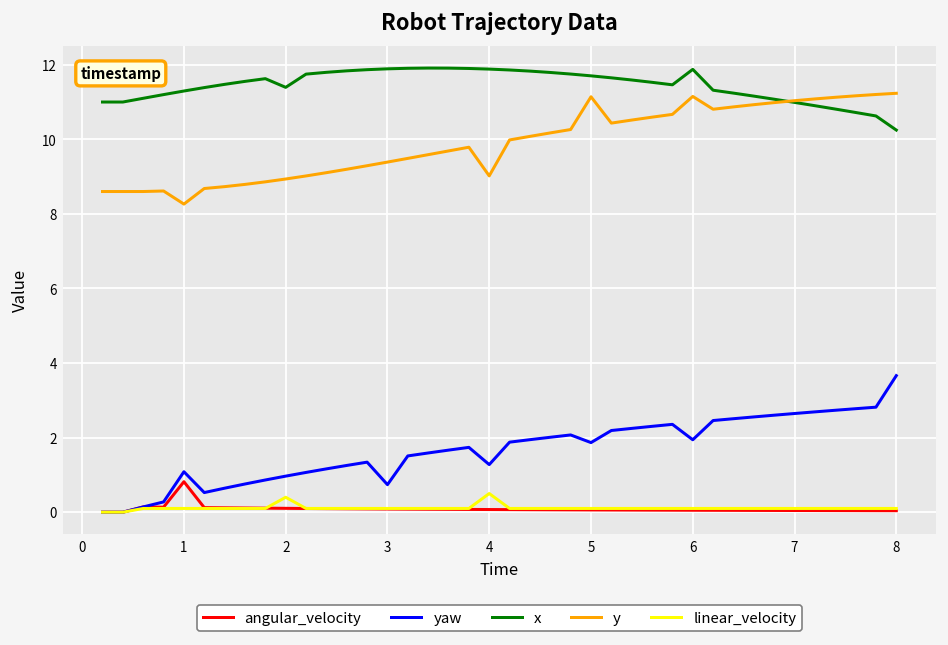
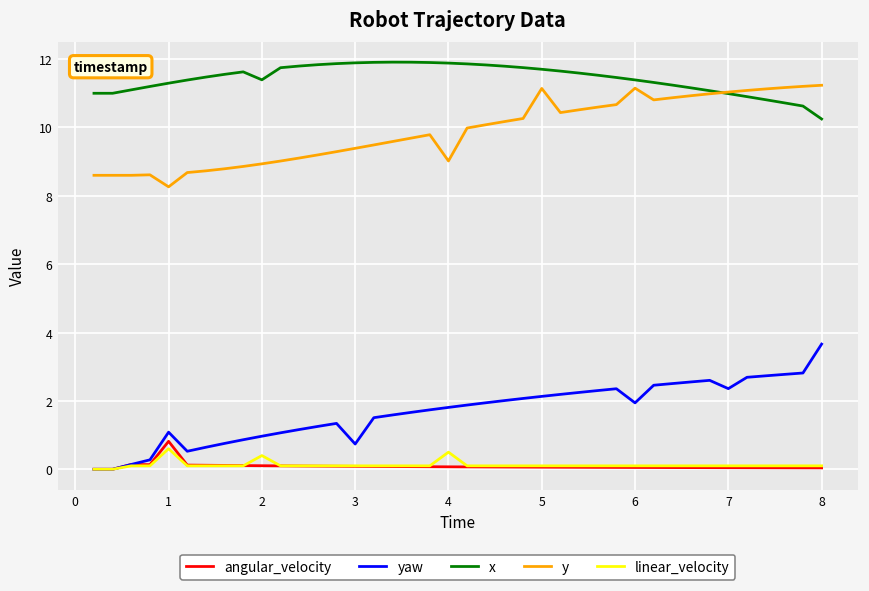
linear_velocity, 1: 0.1 -> 0.6
yaw, 4: 1.3 -> 1.8
yaw, 5: 1.9 -> 2.1
x, 6: 11.9 -> 11.4
yaw, 7: 2.6 -> 2.4
